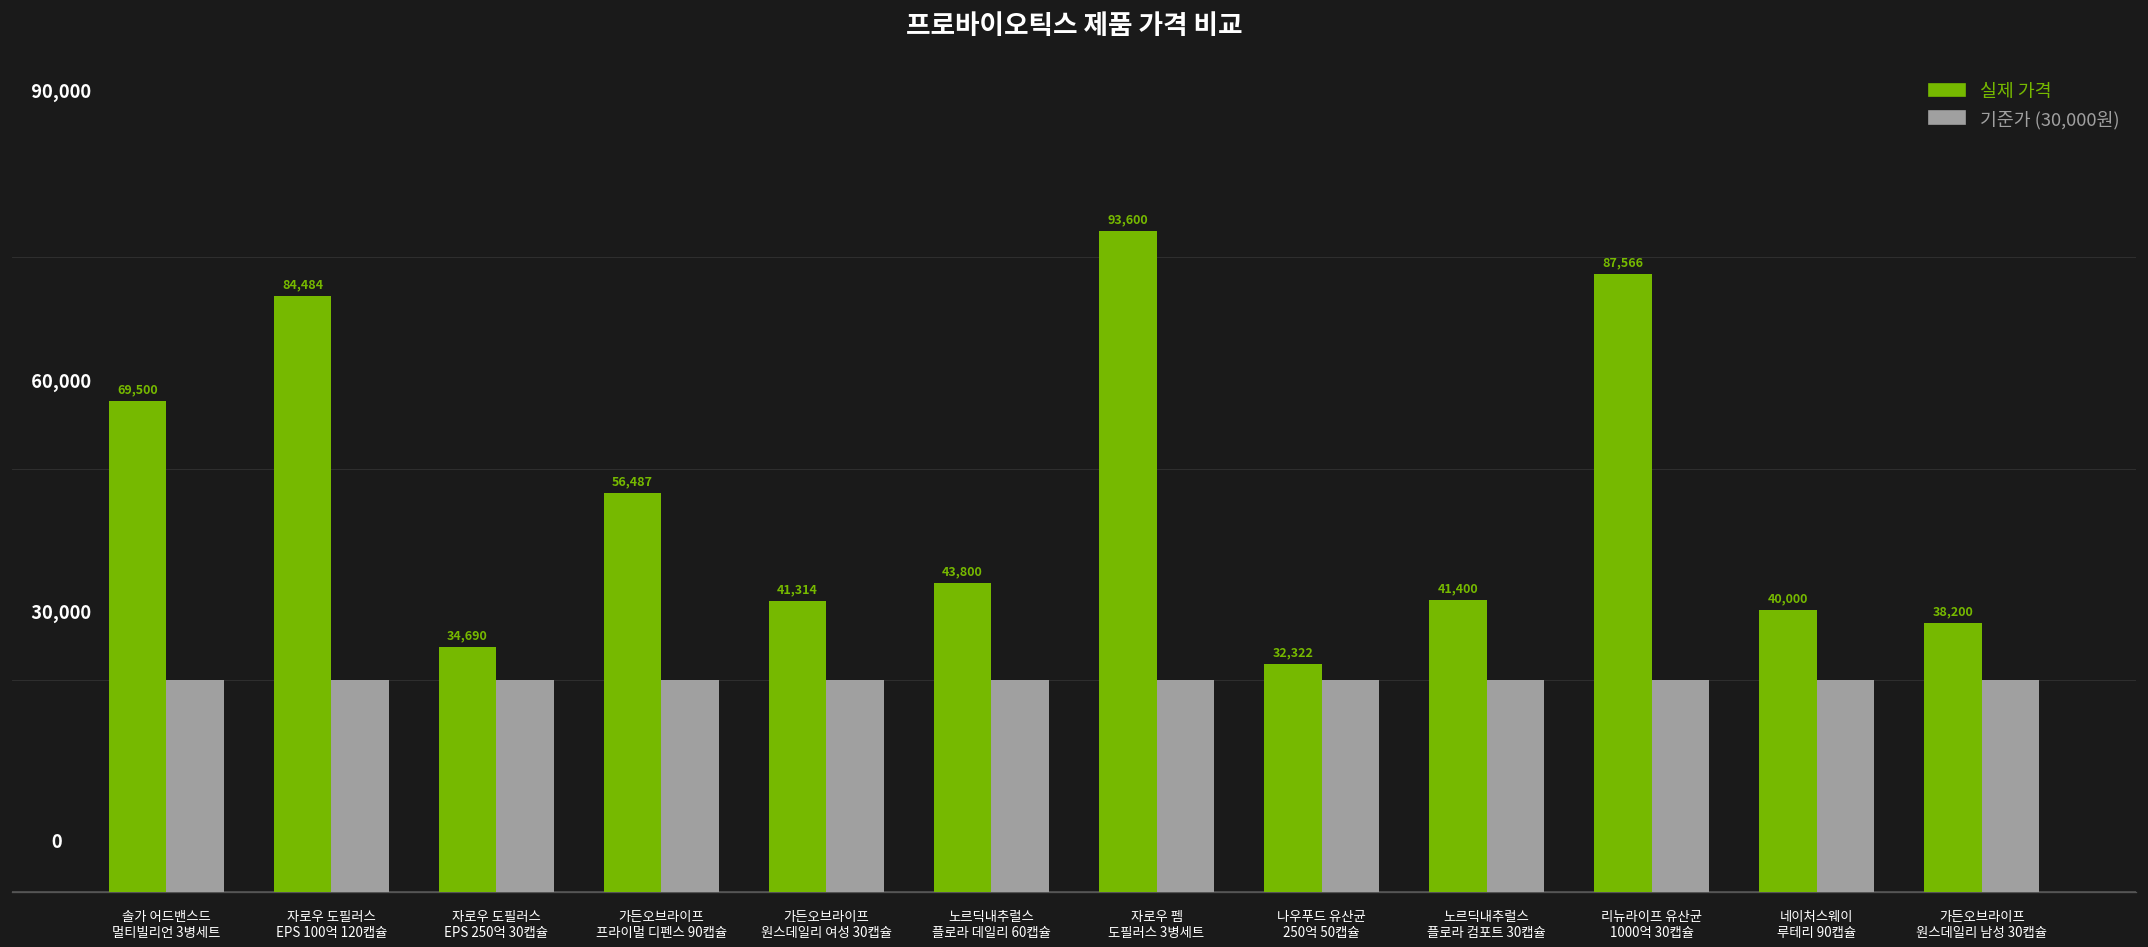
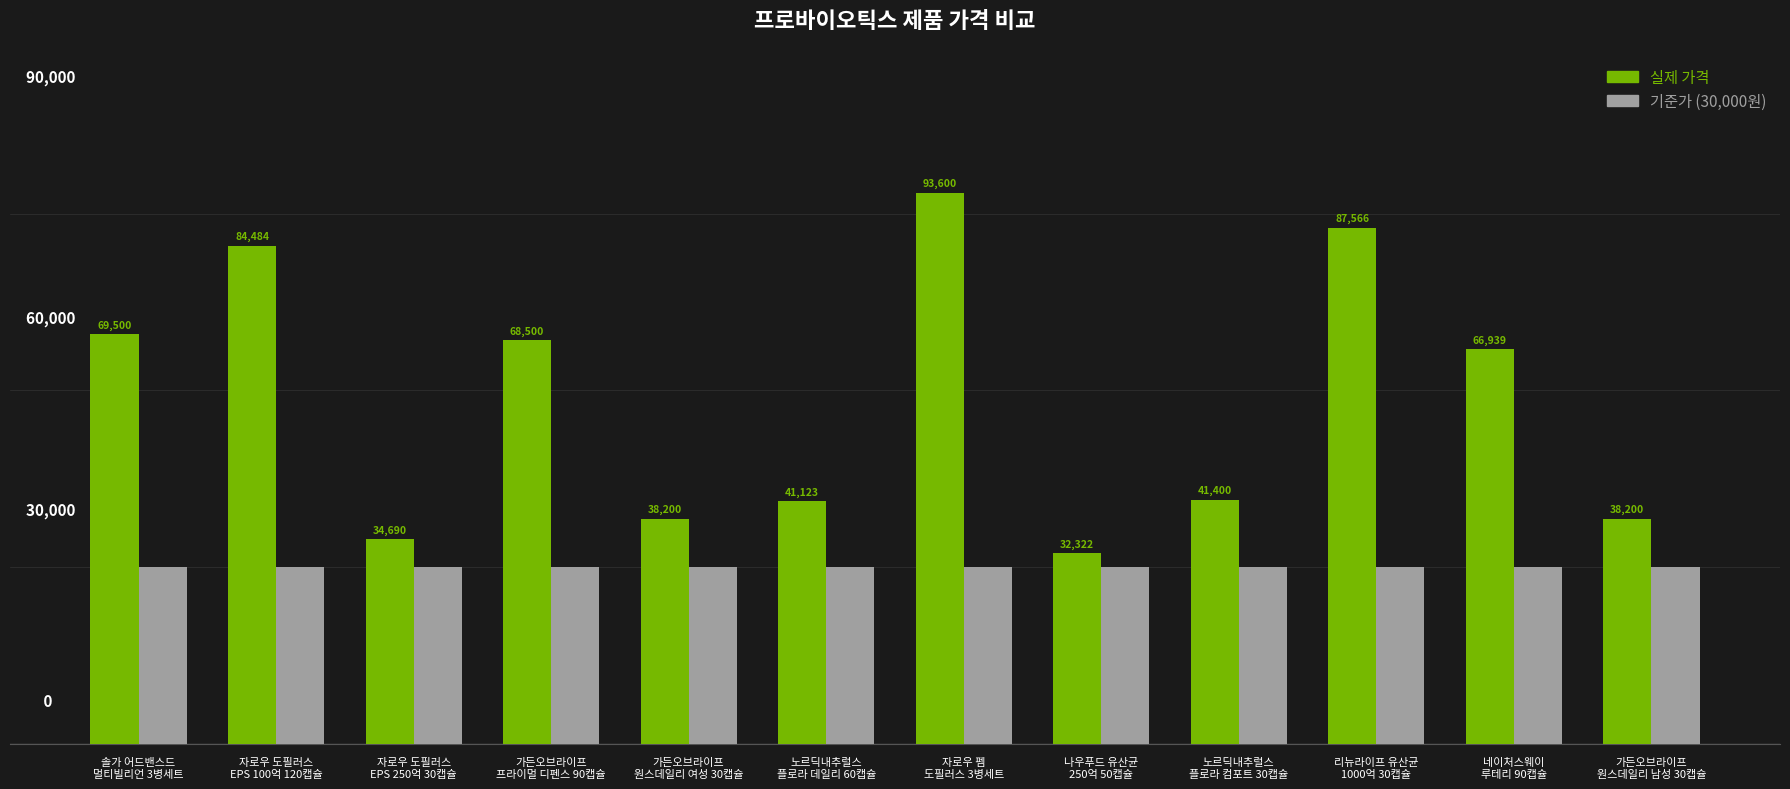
실제 가격, 가든오브라이프 프라이멀 디펜스 90캡슐: 56,487 -> 68,500
실제 가격, 가든오브라이프 원스데일리 여성 30캡슐: 41,314 -> 38,200
실제 가격, 노르딕내추럴스 플로라 데일리 60캡슐: 43,800 -> 41,123
실제 가격, 네이처스웨이 루테리 90캡슐: 40,000 -> 66,939
